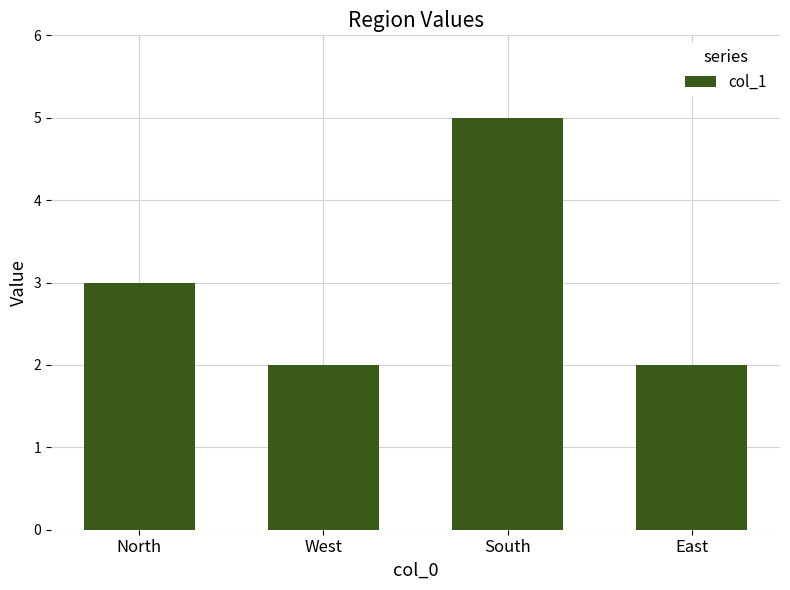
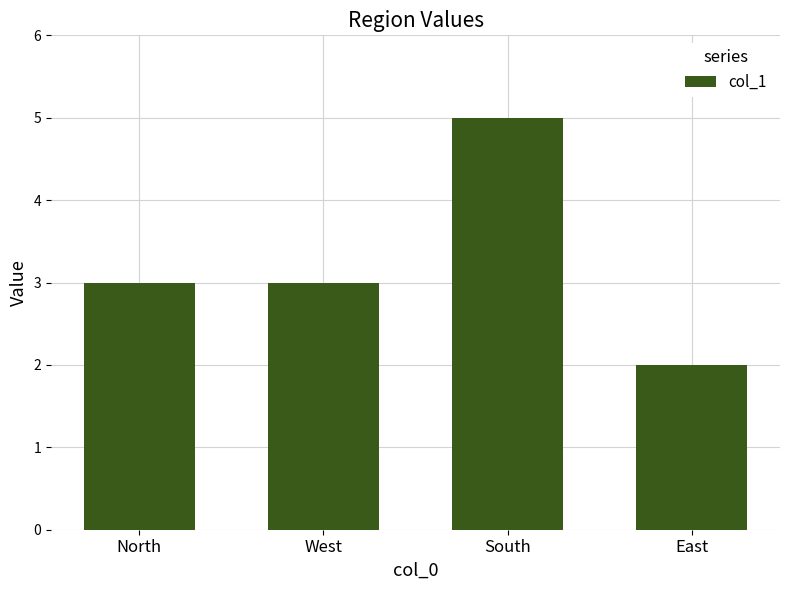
West: 2 -> 3
